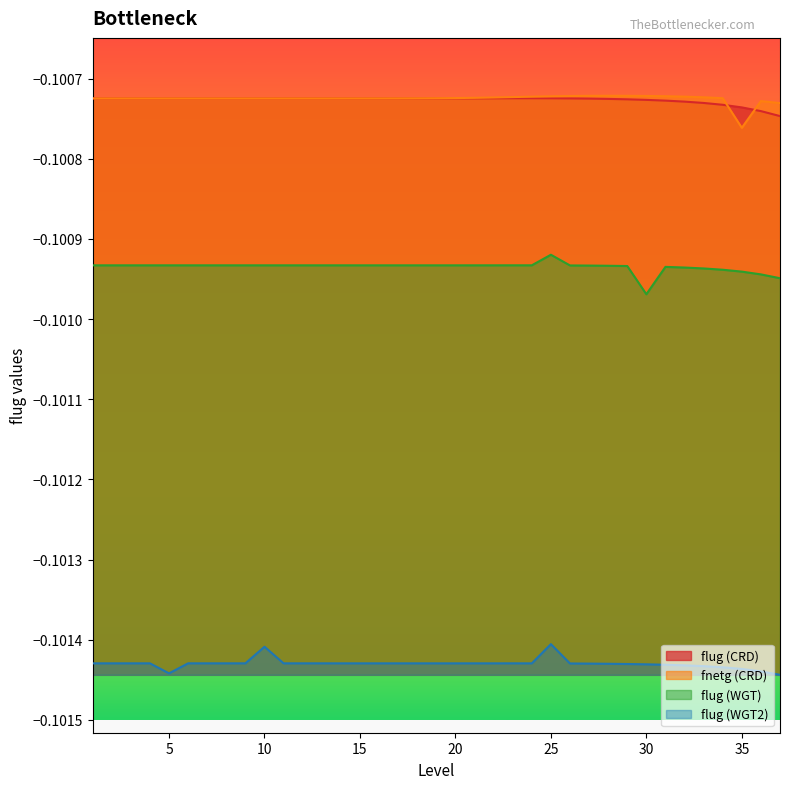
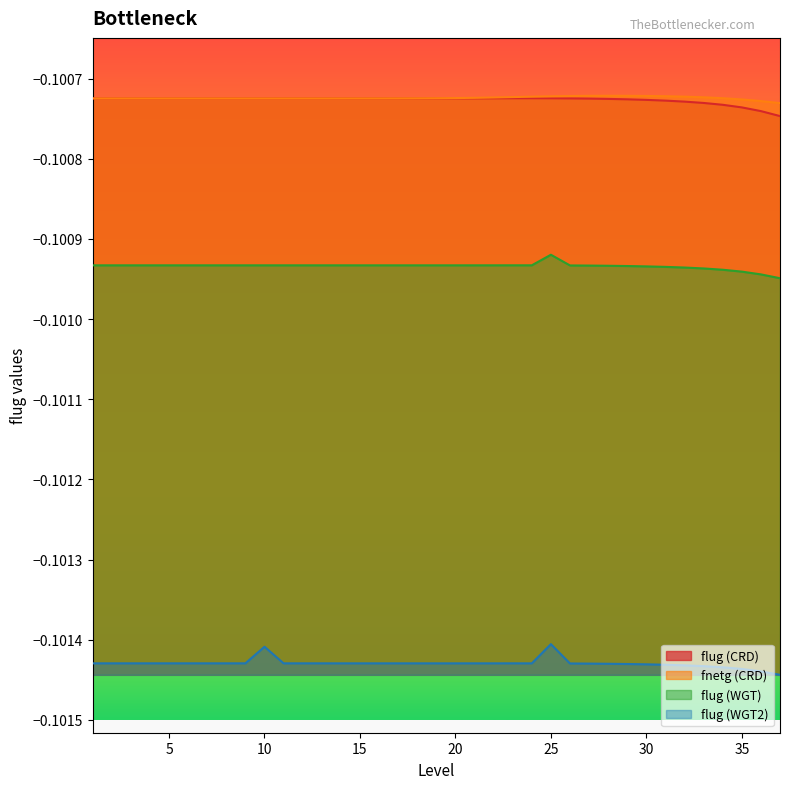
flug (WGT2), 5: -0.10144 -> -0.10143
flug (WGT), 30: -0.10097 -> -0.10093
fnetg (CRD), 35: -0.10076 -> -0.10073
